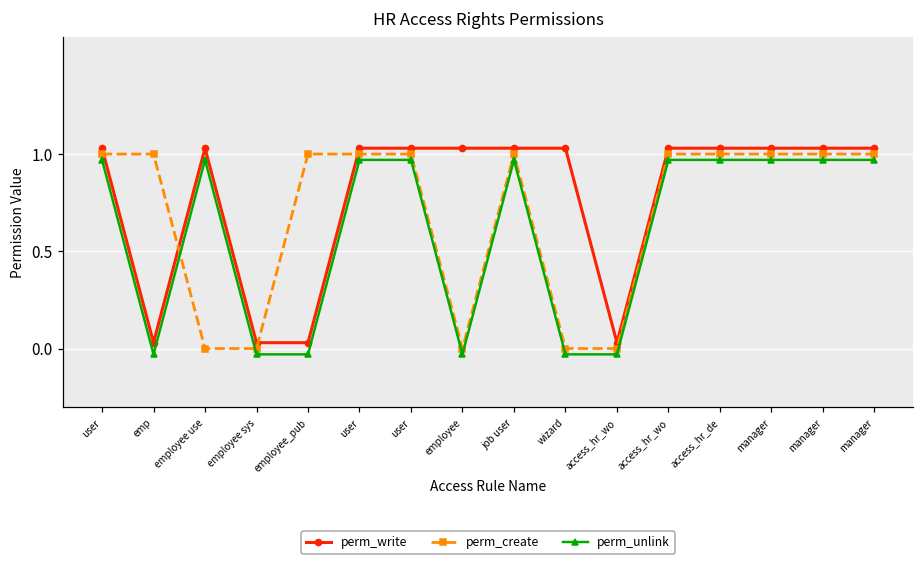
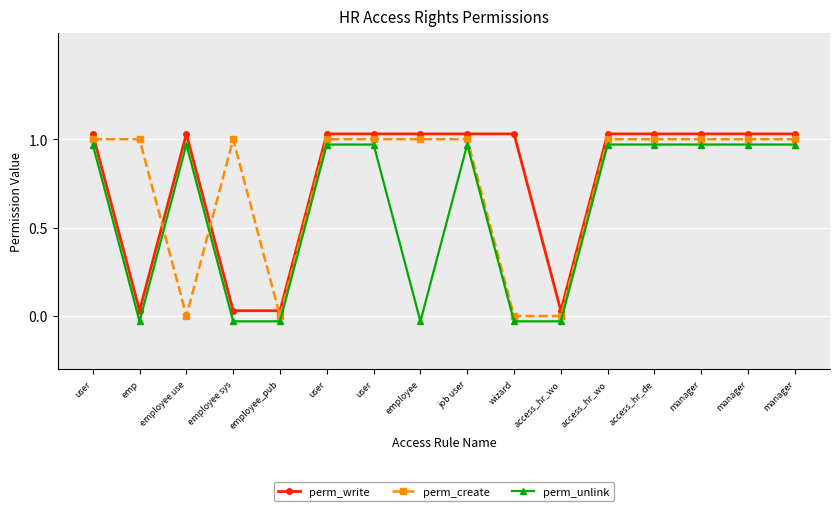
perm_create, employee sys: 0 -> 1
perm_create, employee_pub: 1 -> 0
perm_create, employee: 0 -> 1
